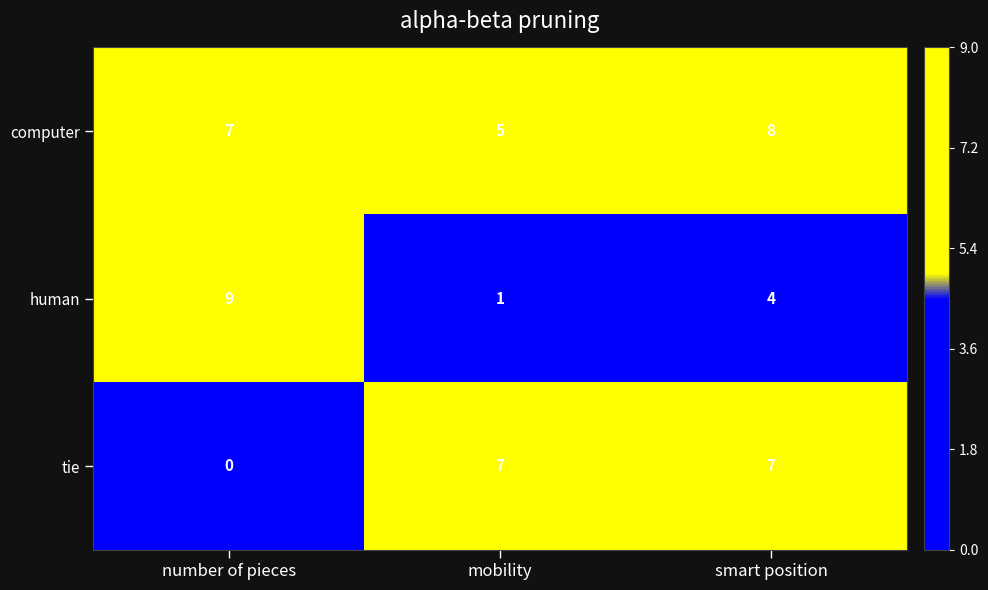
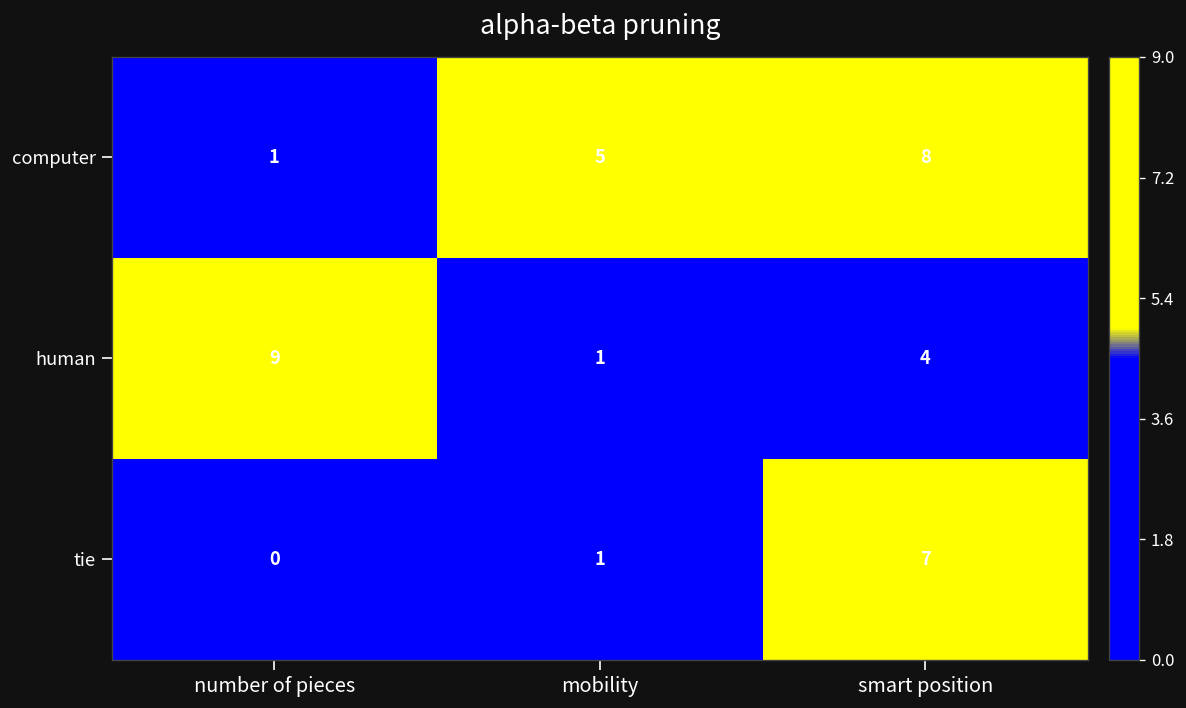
computer, number of pieces: 7 -> 1
tie, mobility: 7 -> 1
